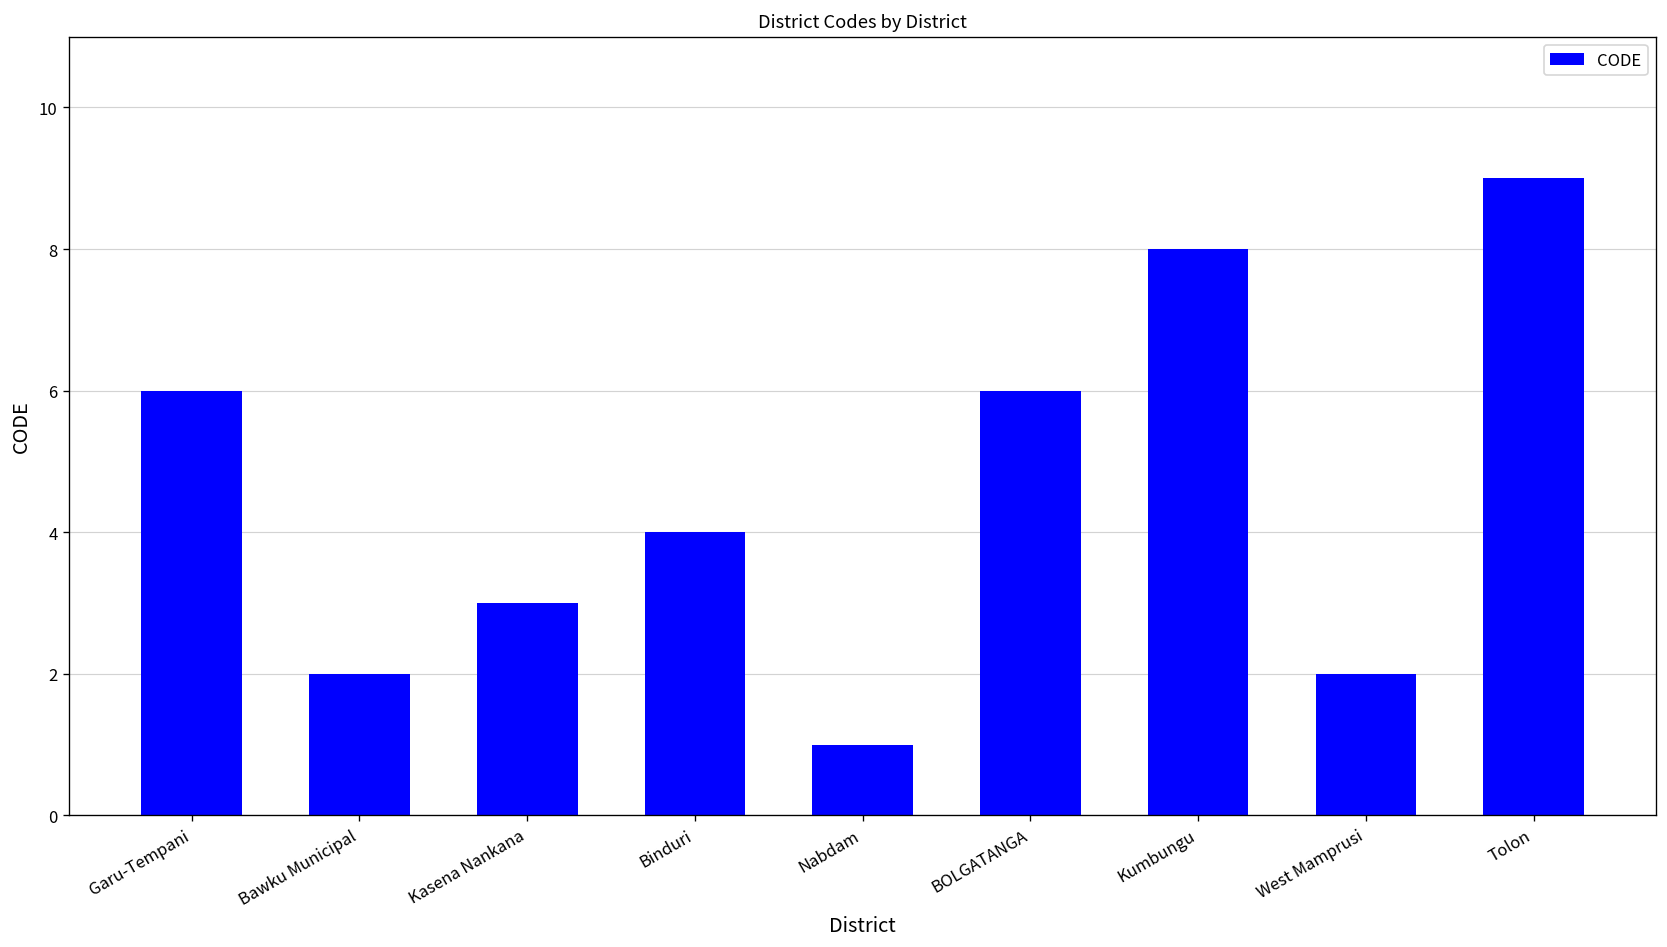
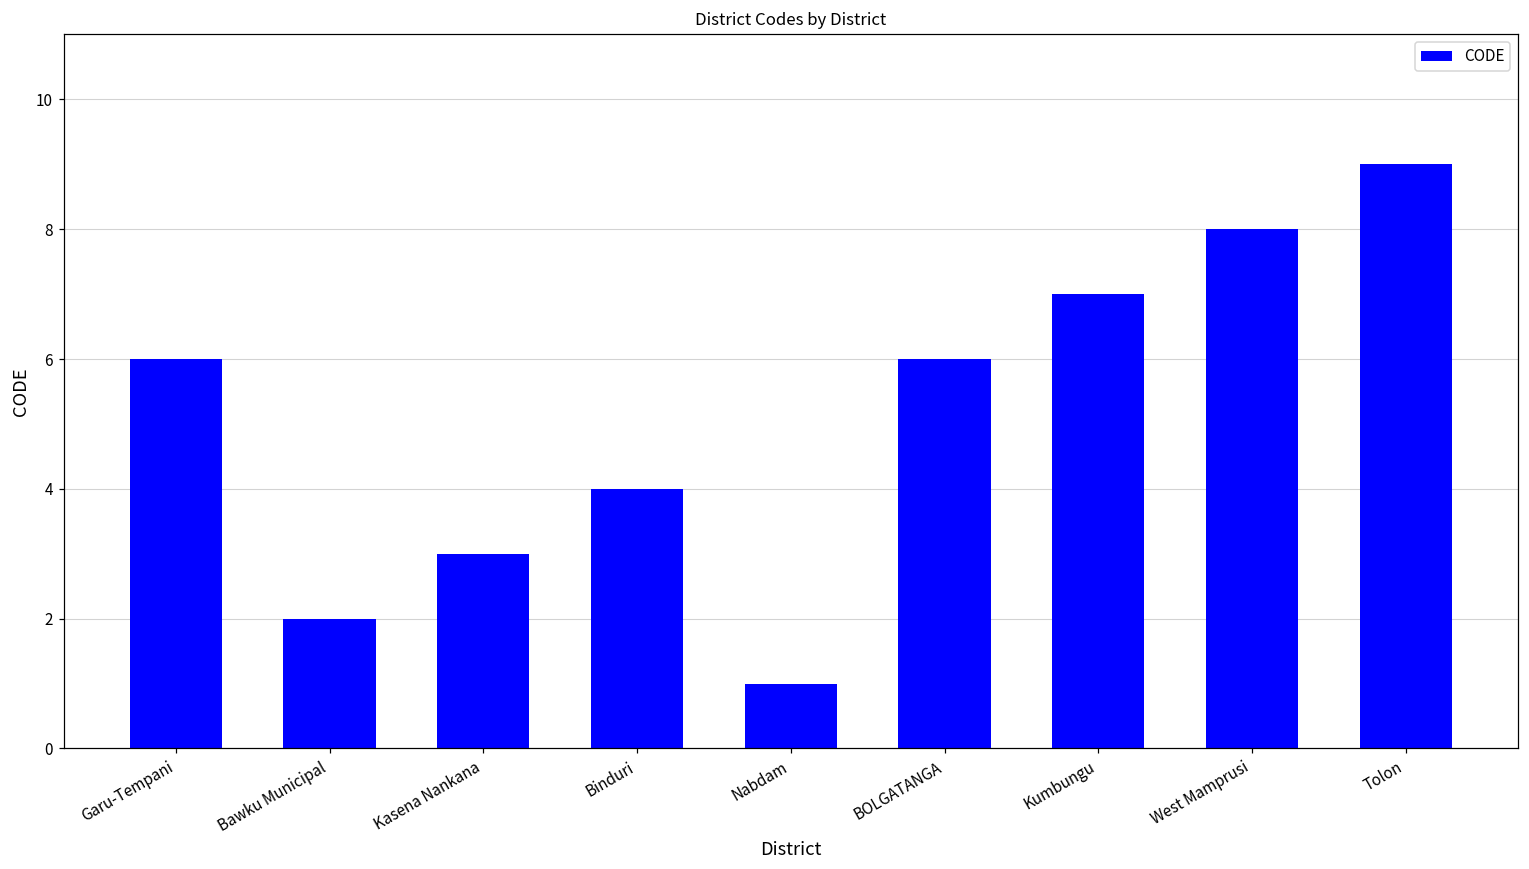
Kumbungu: 8 -> 7
West Mamprusi: 2 -> 8
